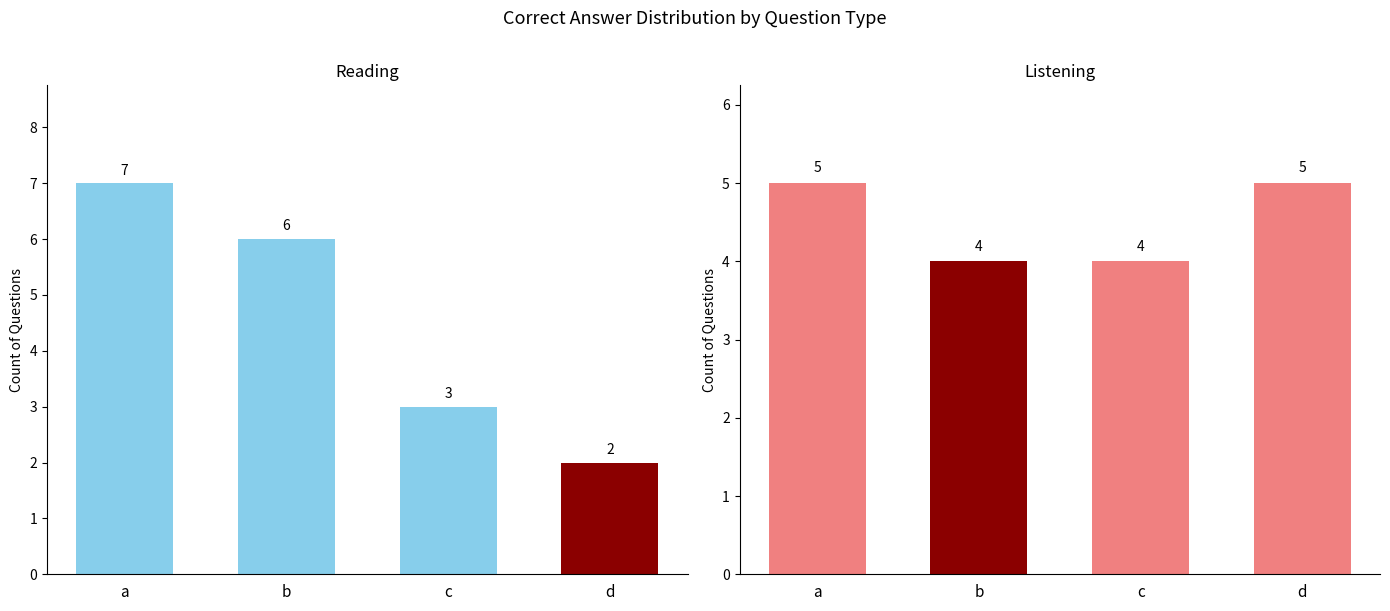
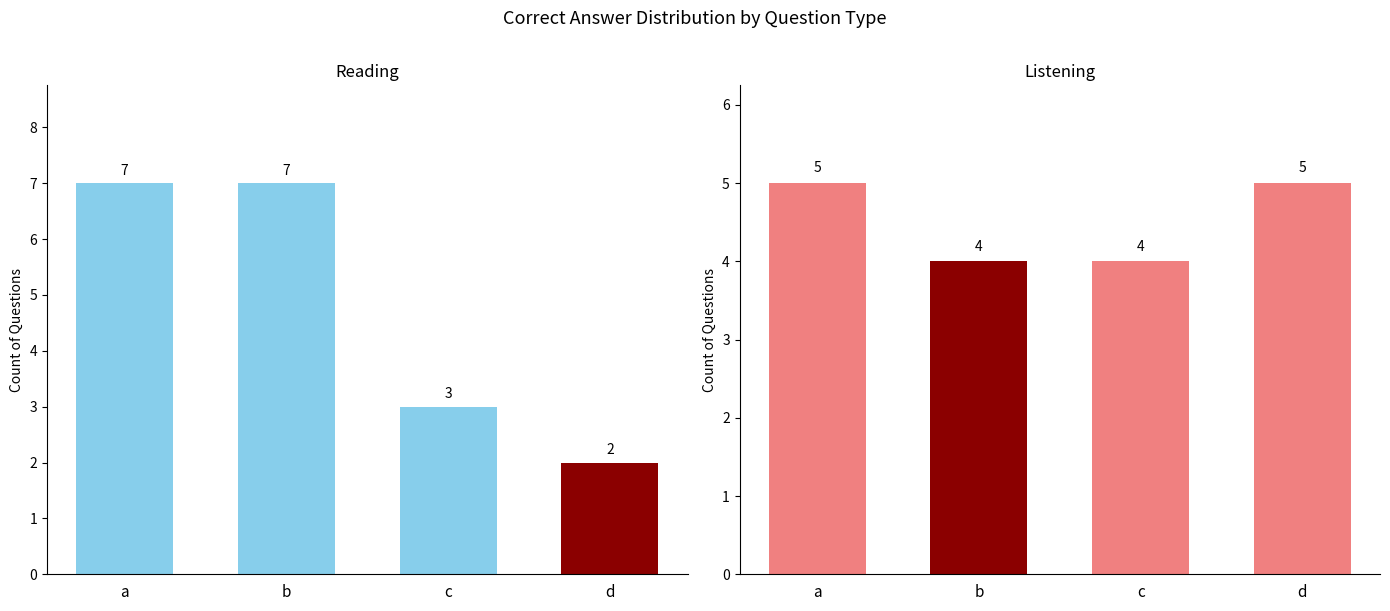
Reading, b: 6 -> 7
